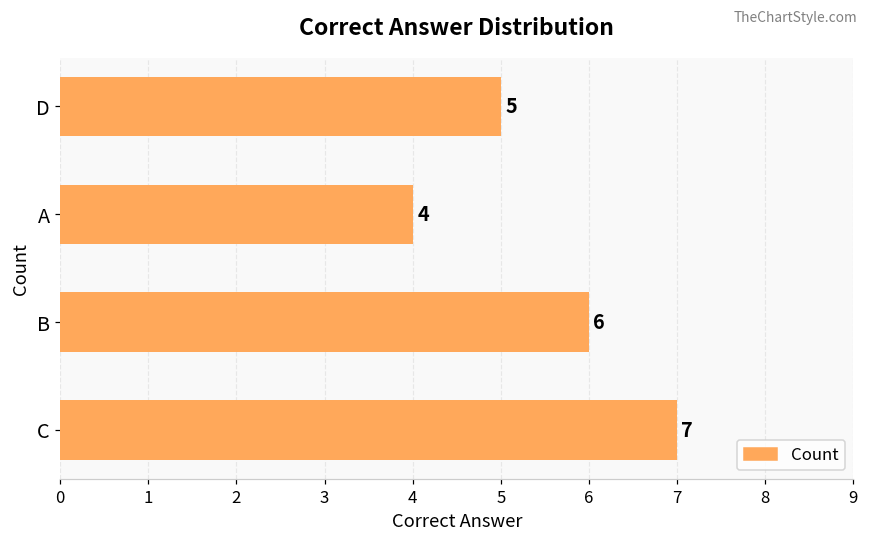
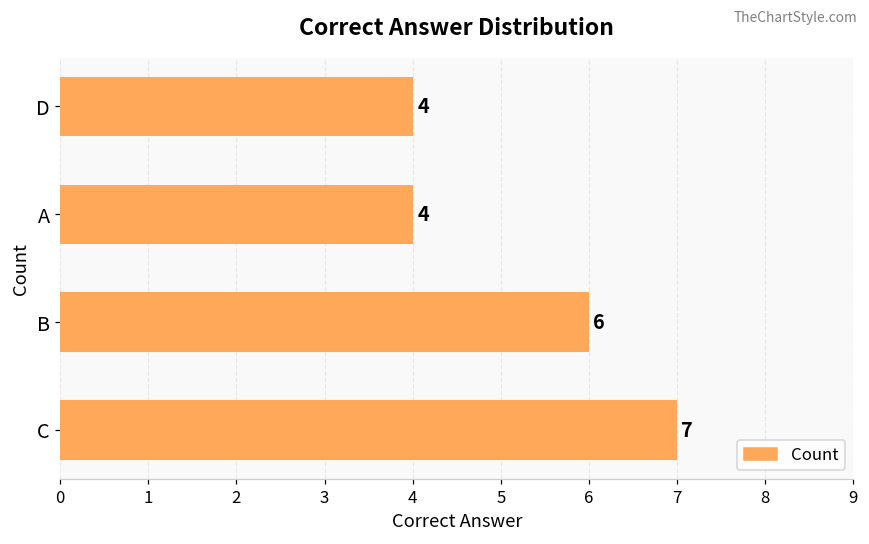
D: 5 -> 4
